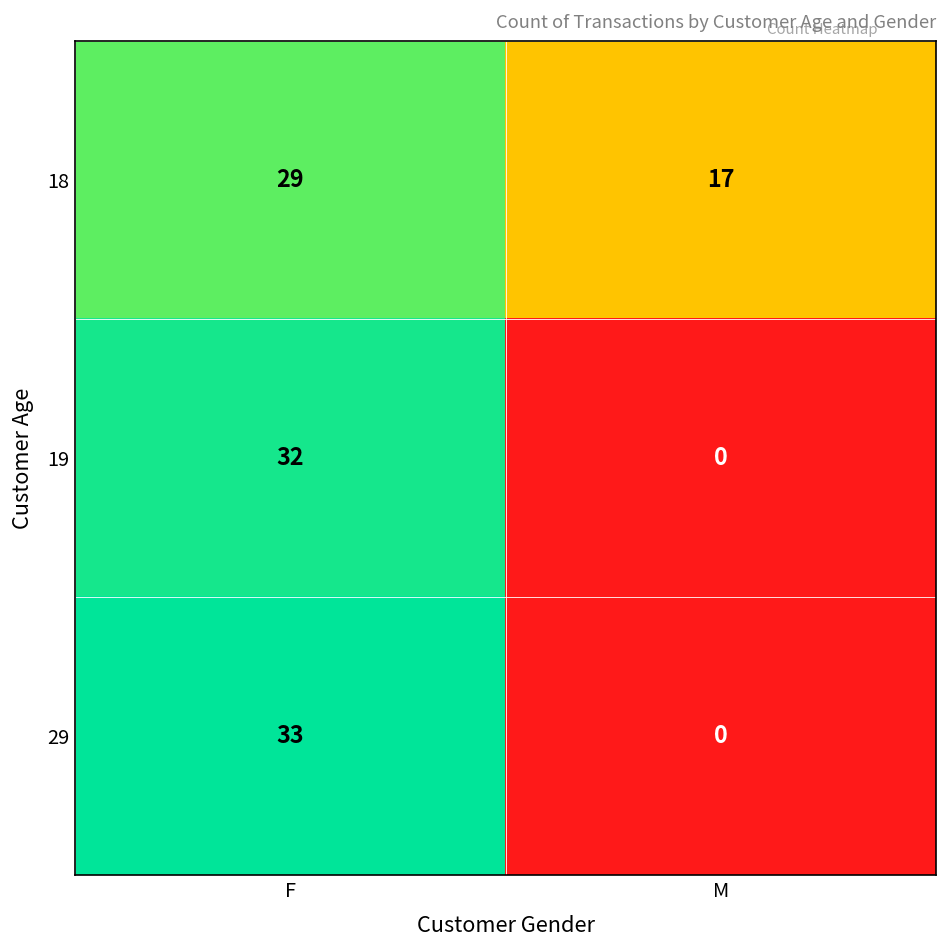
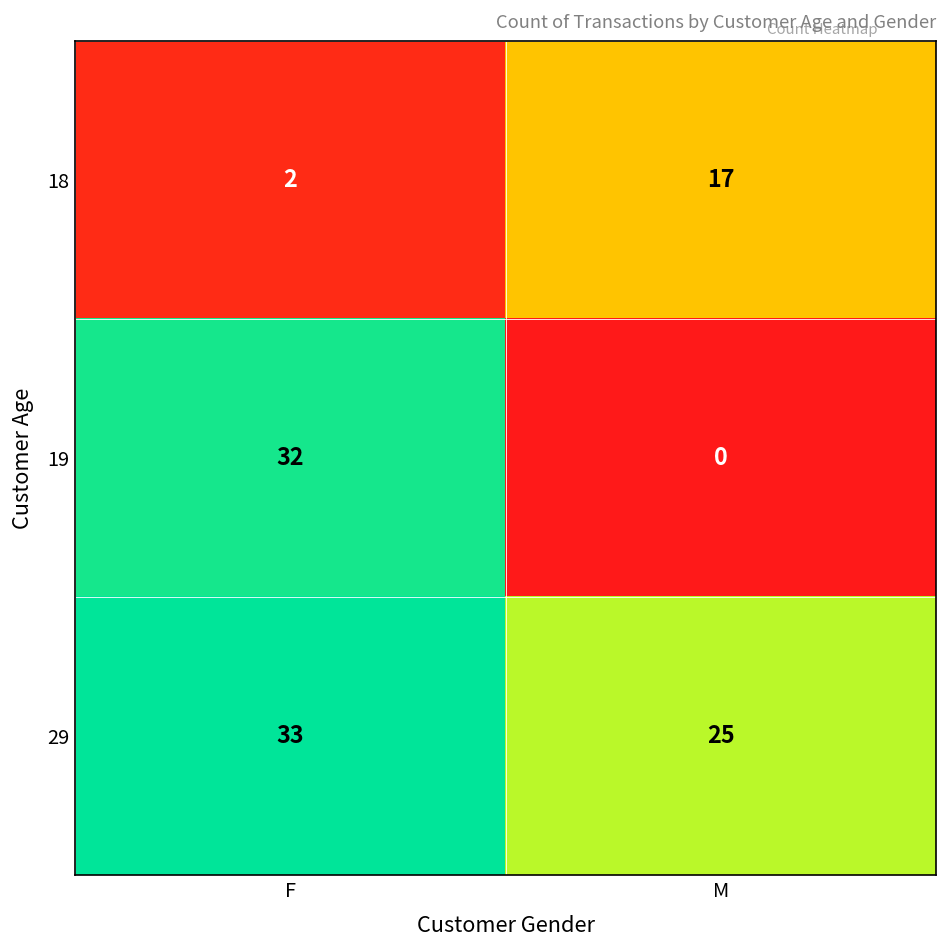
18, F: 29 -> 2
29, M: 0 -> 25
